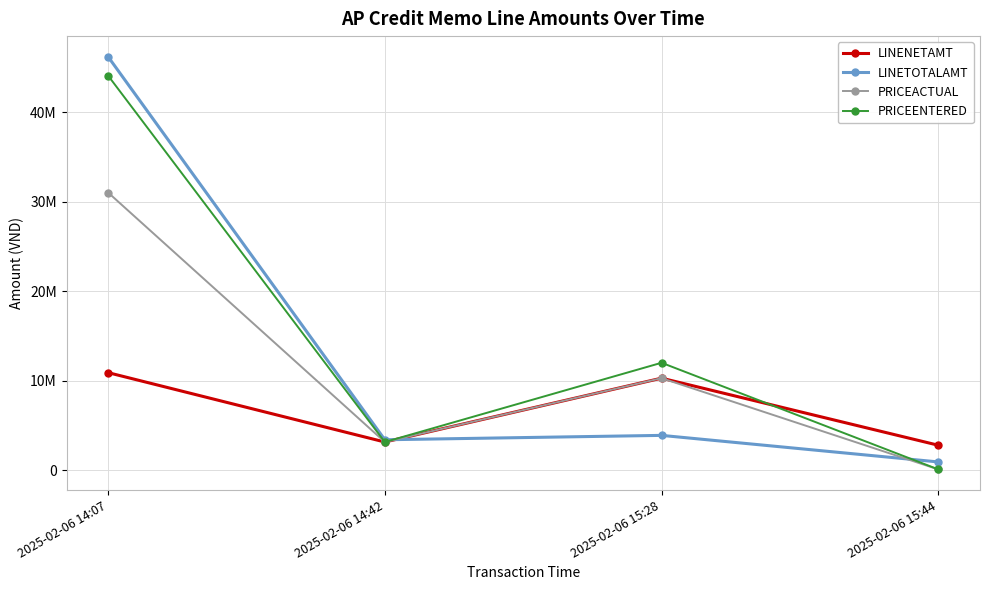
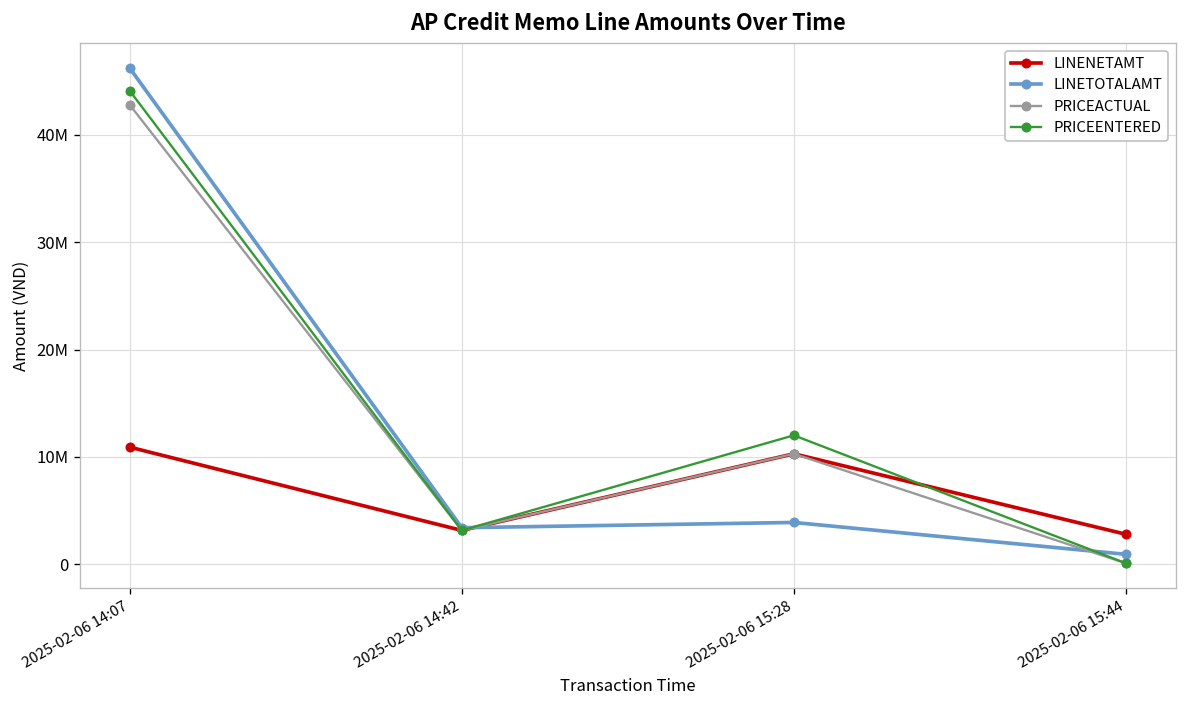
PRICEACTUAL, 2025-02-06 14:07: 31000000 -> 43000000
